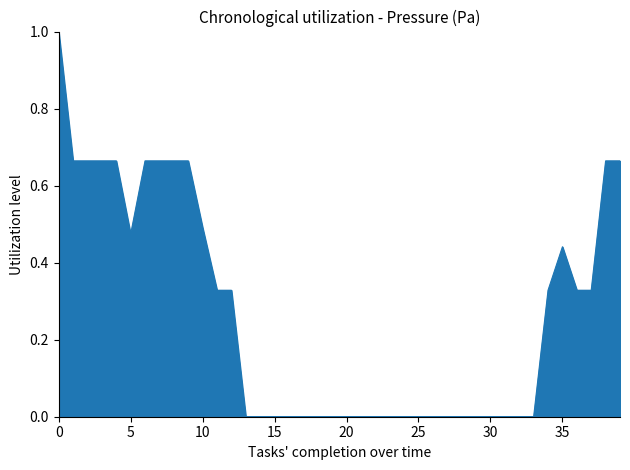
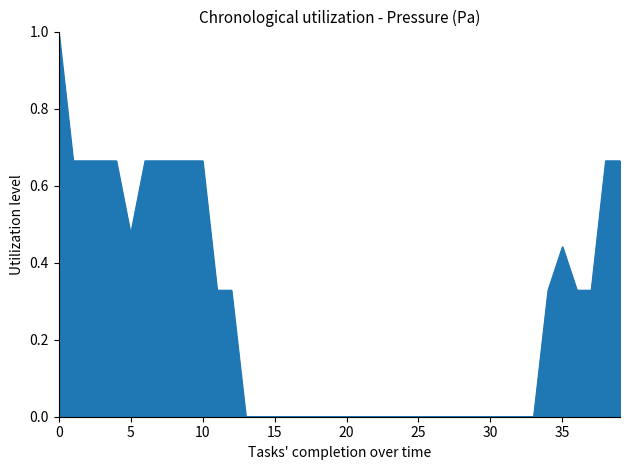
10: 0.49 -> 0.66
